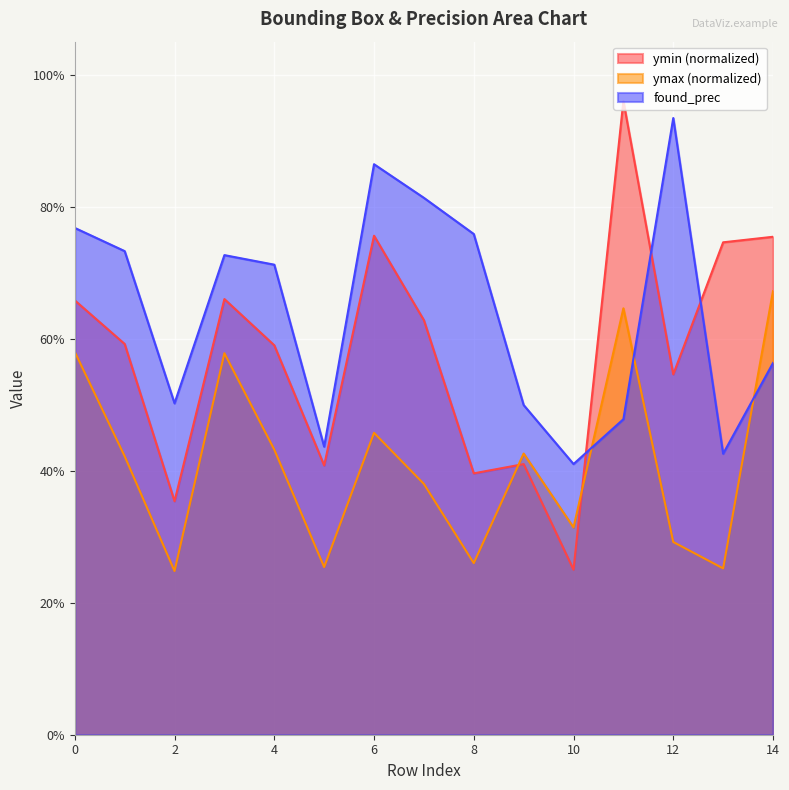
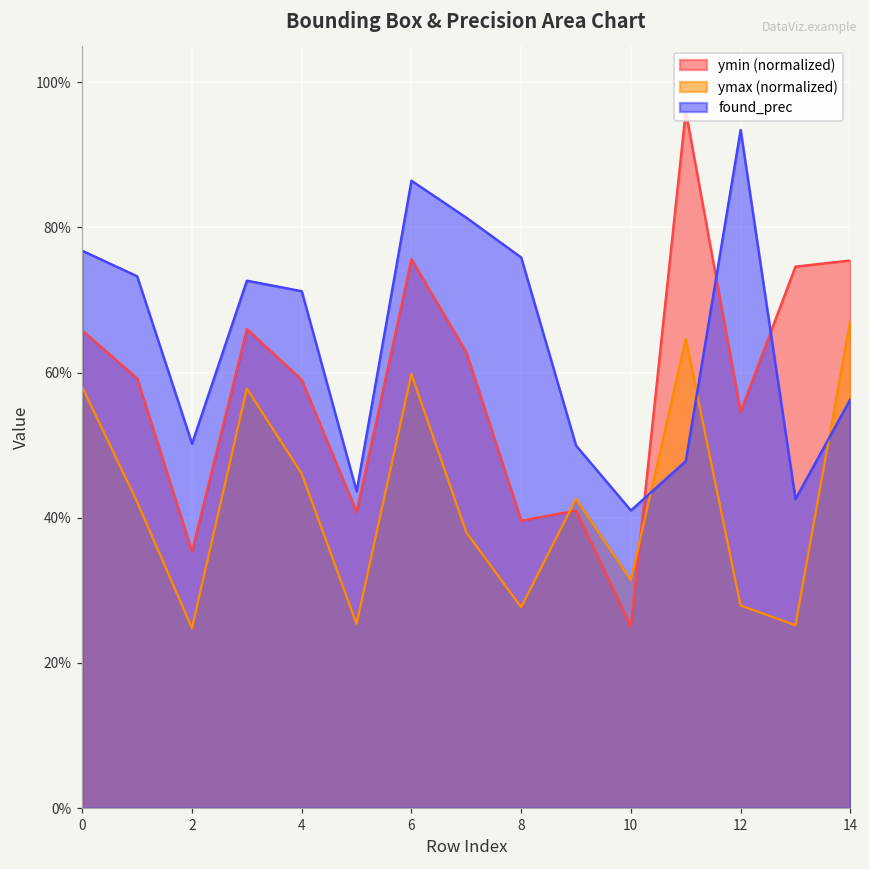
ymax (normalized), 4: 43% -> 46%
ymax (normalized), 6: 46% -> 60%
ymax (normalized), 8: 26% -> 28%
ymax (normalized), 12: 29% -> 28%
